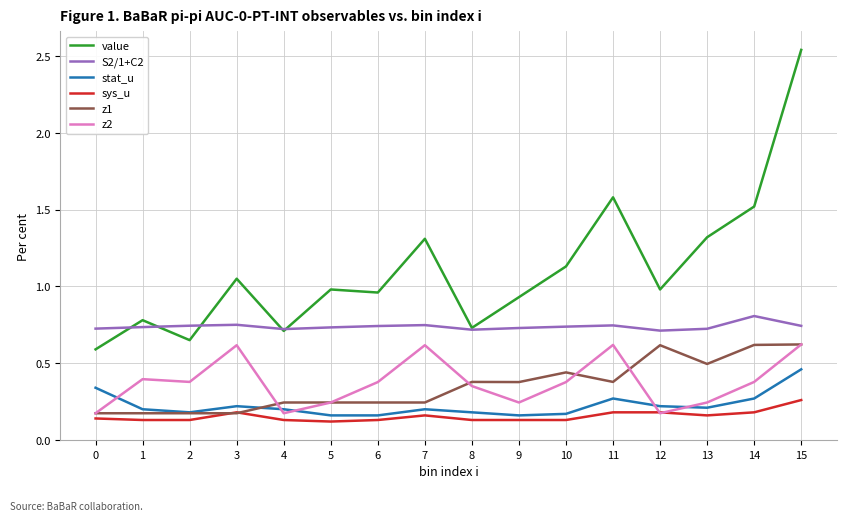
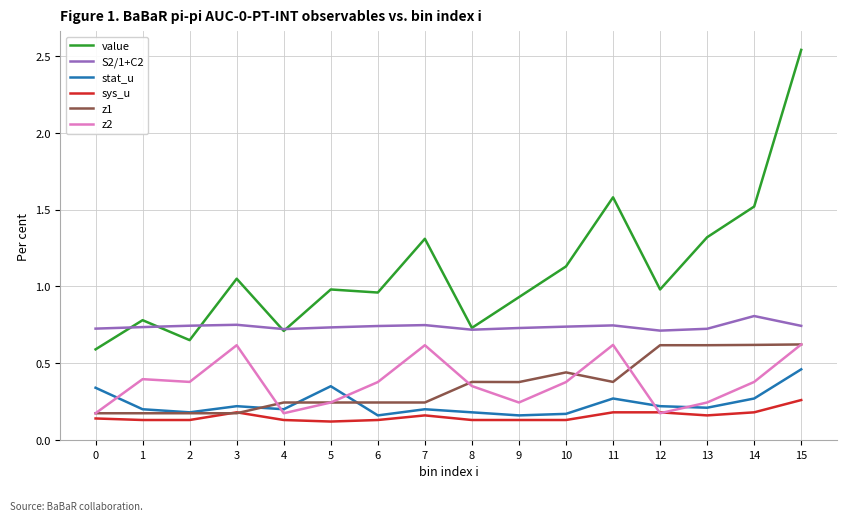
stat_u, 5: 0.16 -> 0.35
z1, 13: 0.50 -> 0.62
